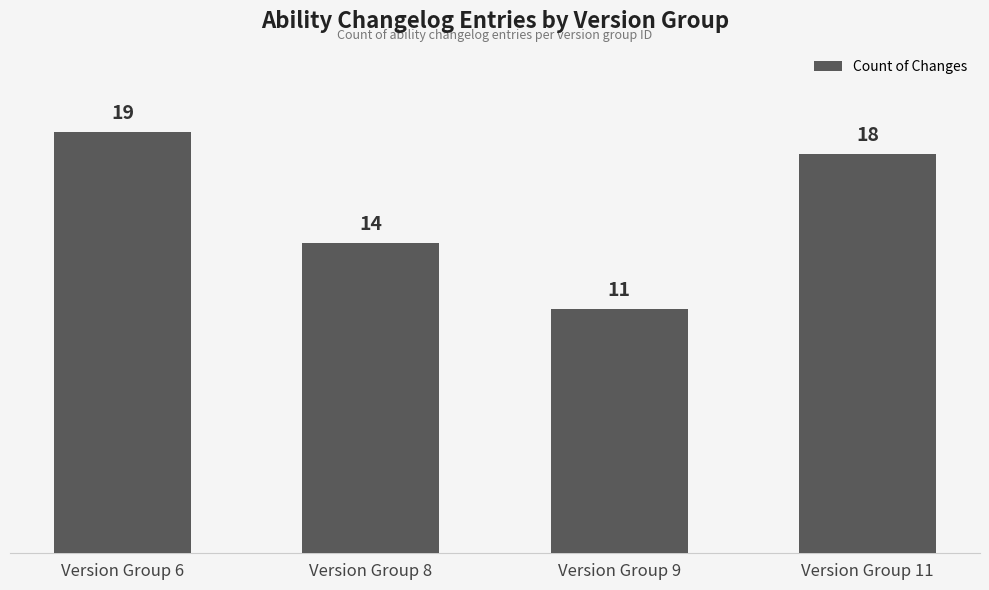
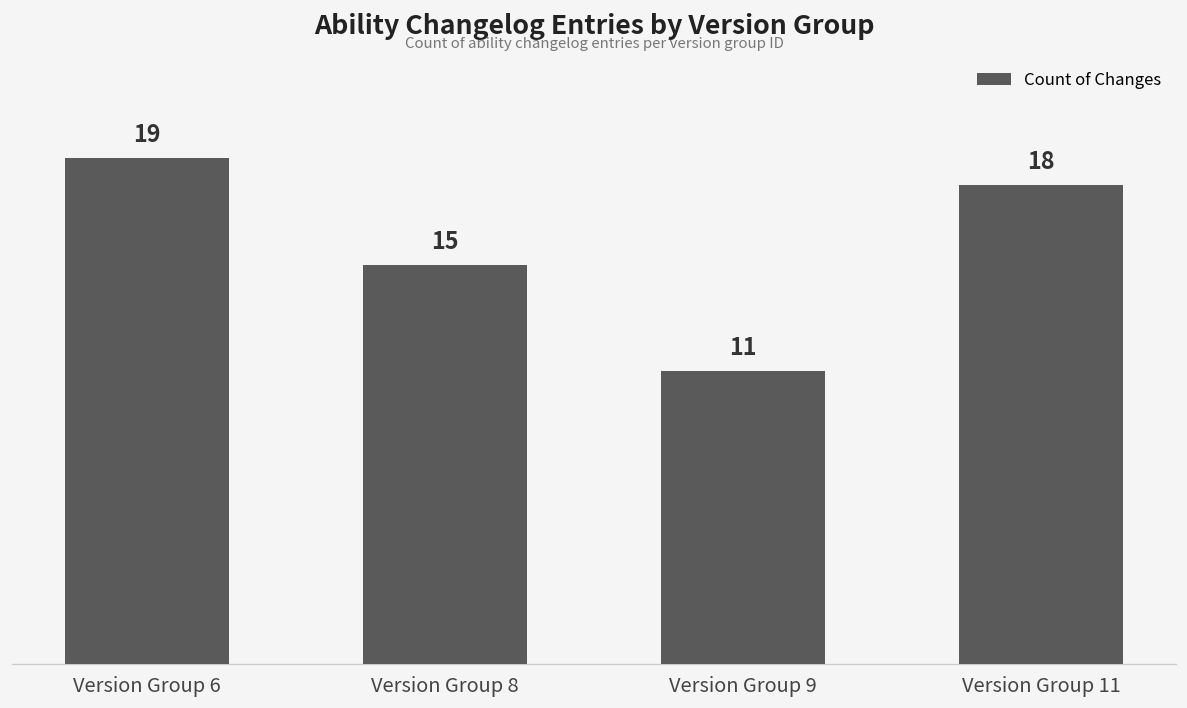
Version Group 8: 14 -> 15
